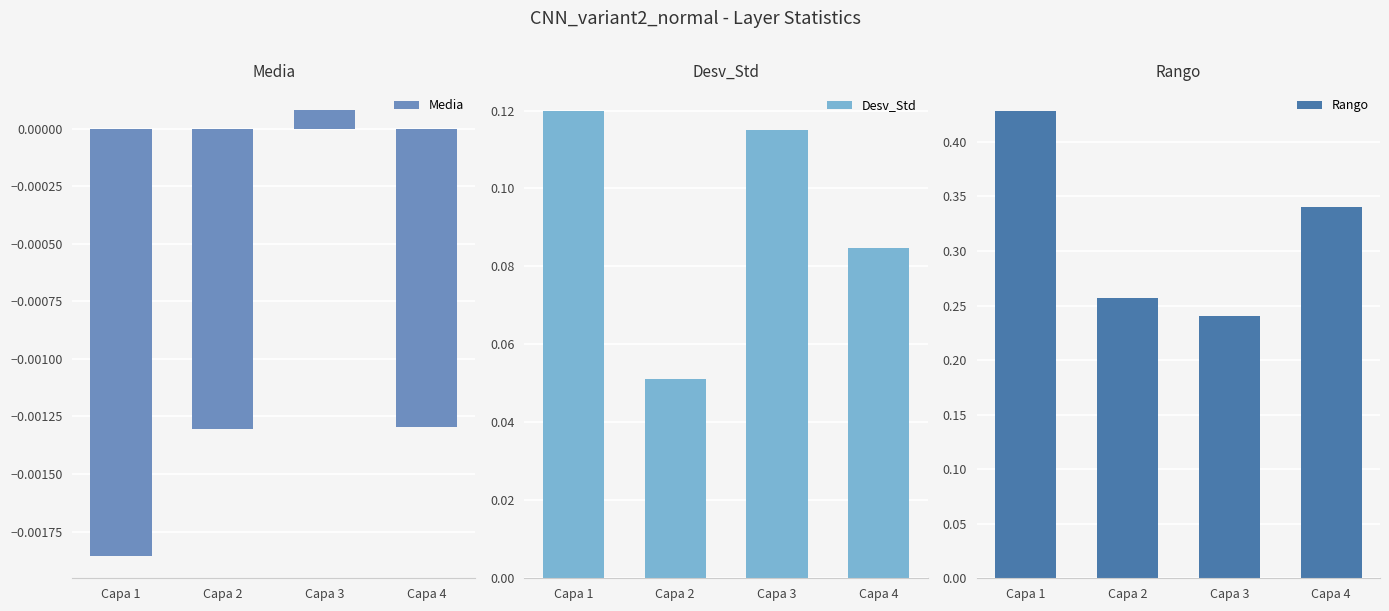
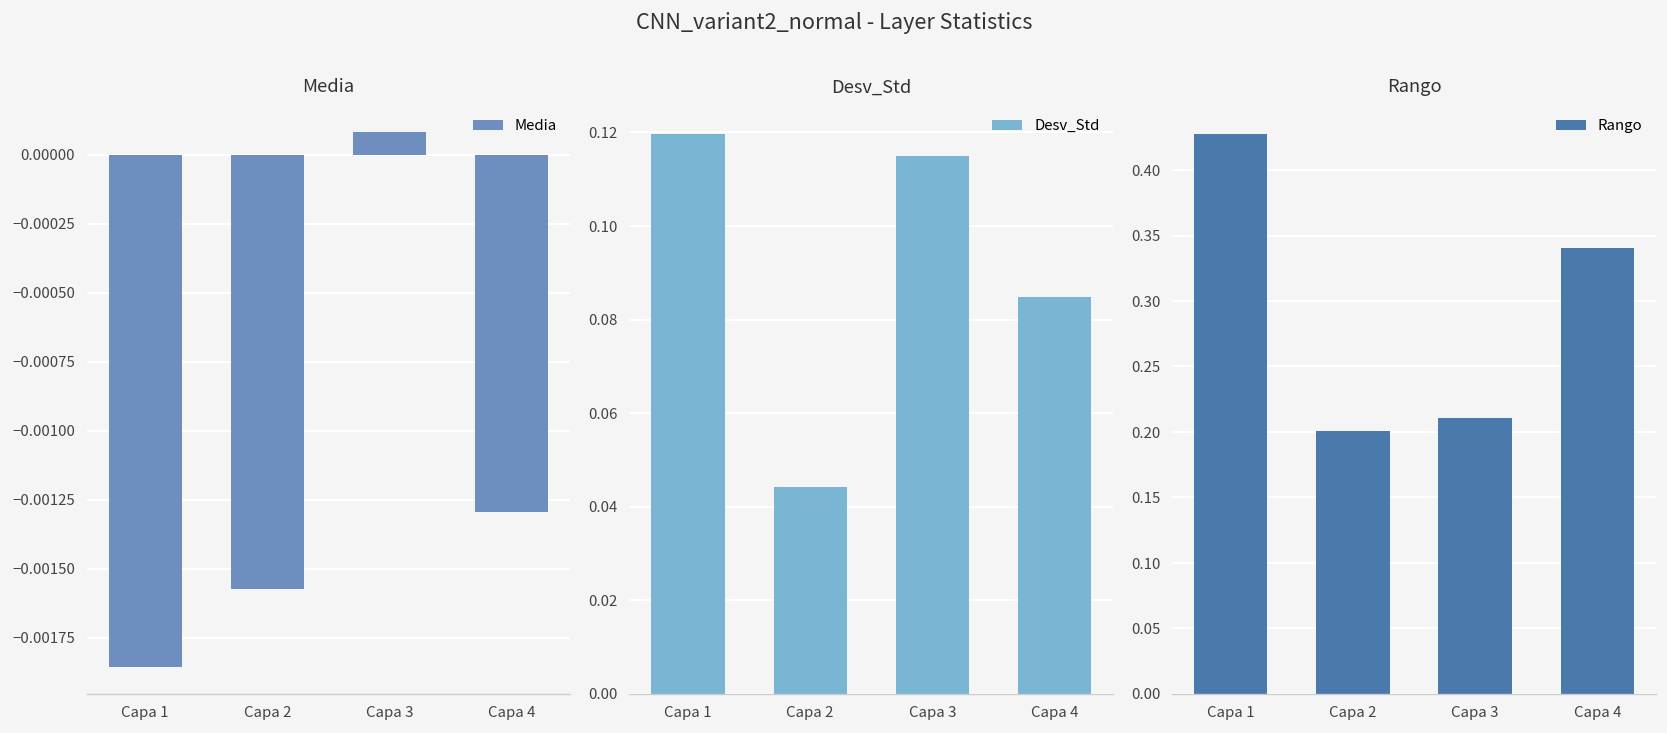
Media, Capa 2: -0.00131 -> -0.00158
Desv_Std, Capa 2: 0.051 -> 0.044
Rango, Capa 2: 0.257 -> 0.201
Rango, Capa 3: 0.240 -> 0.211
